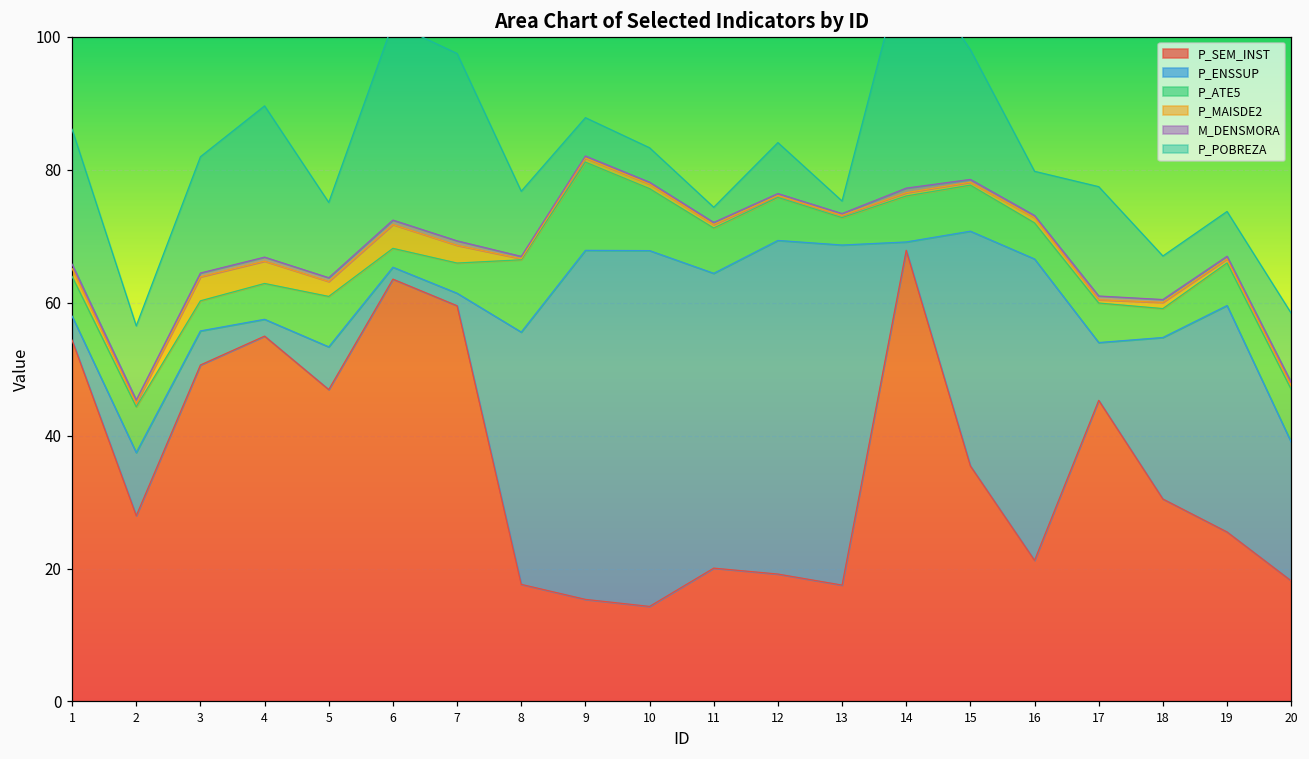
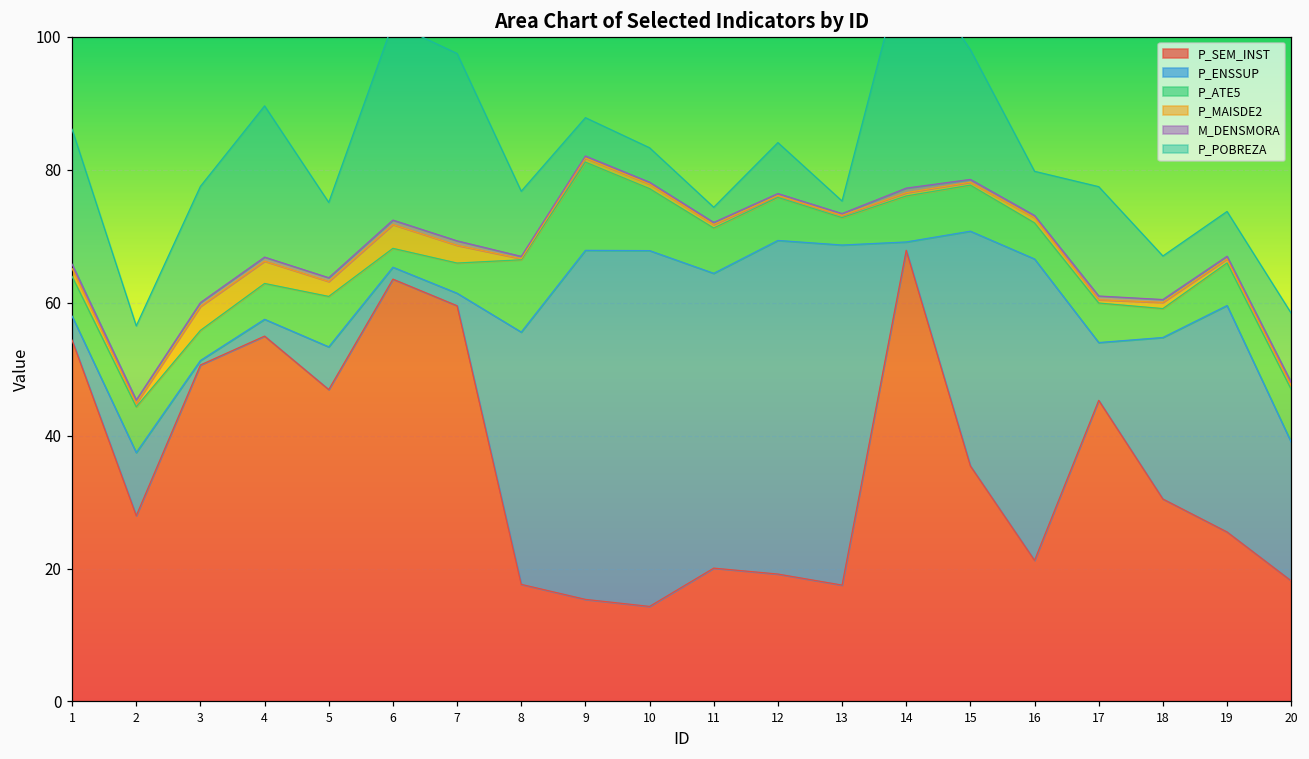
P_ENSSUP, 3: 5 -> 1
